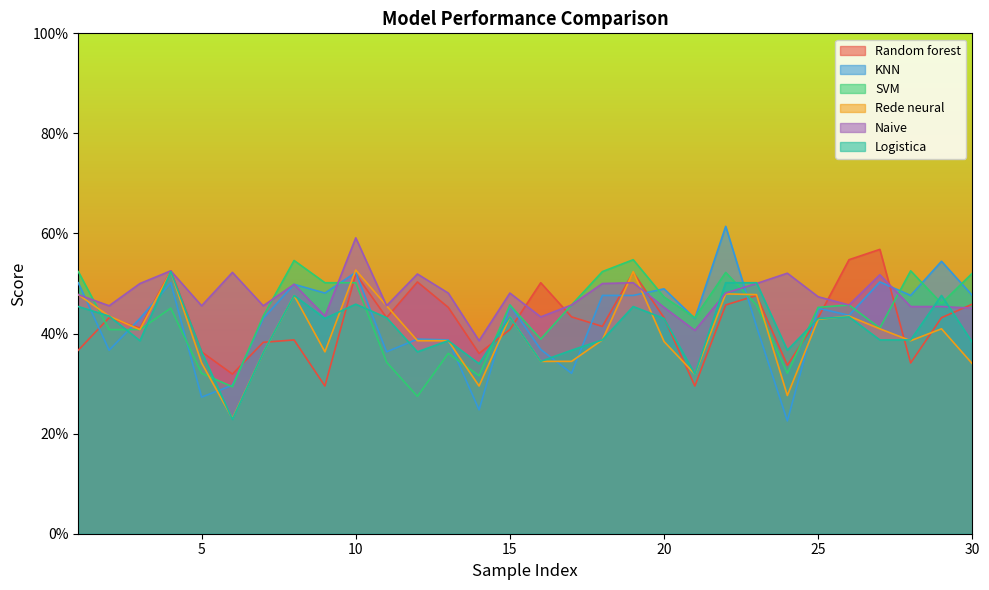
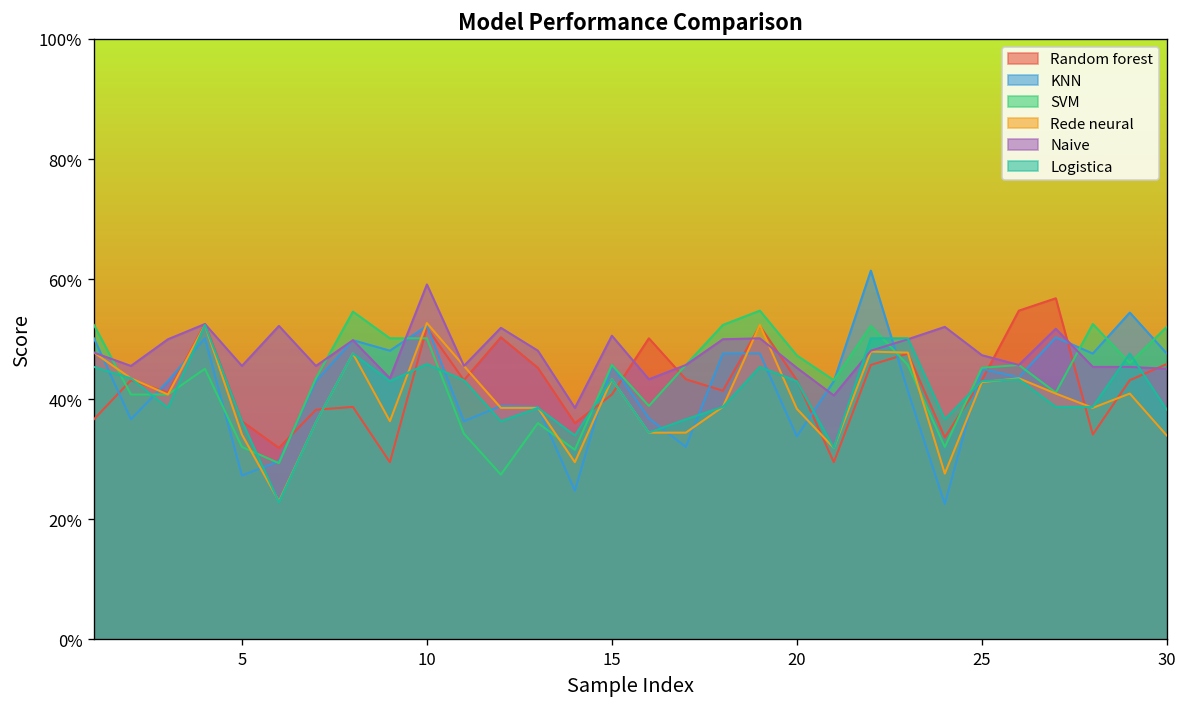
Naive, 15: 48% -> 51%
KNN, 20: 49% -> 34%
